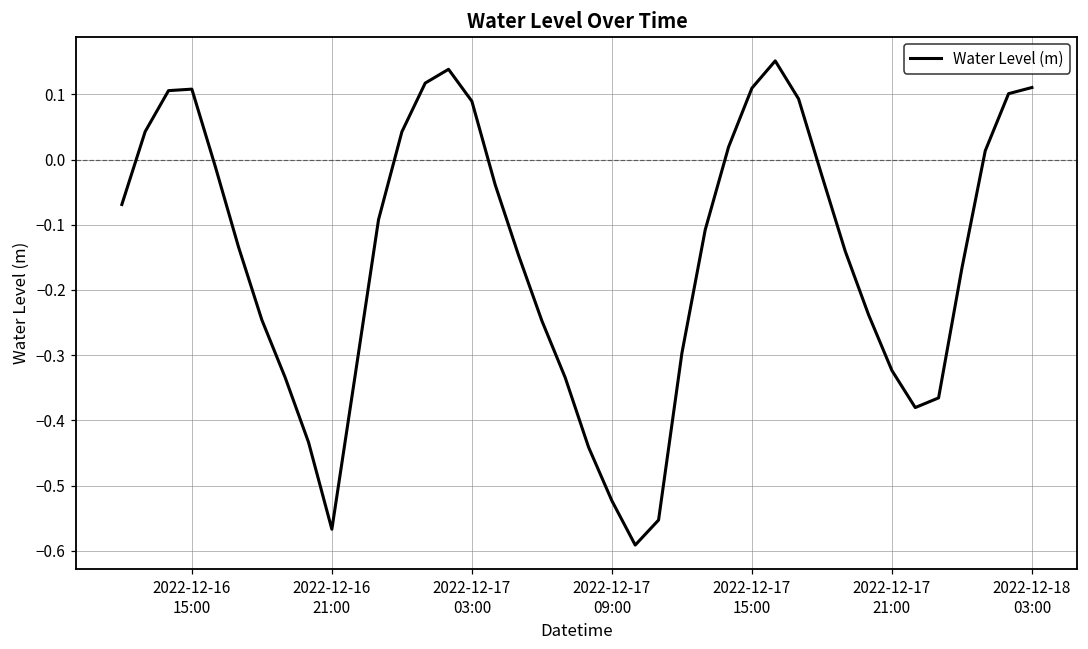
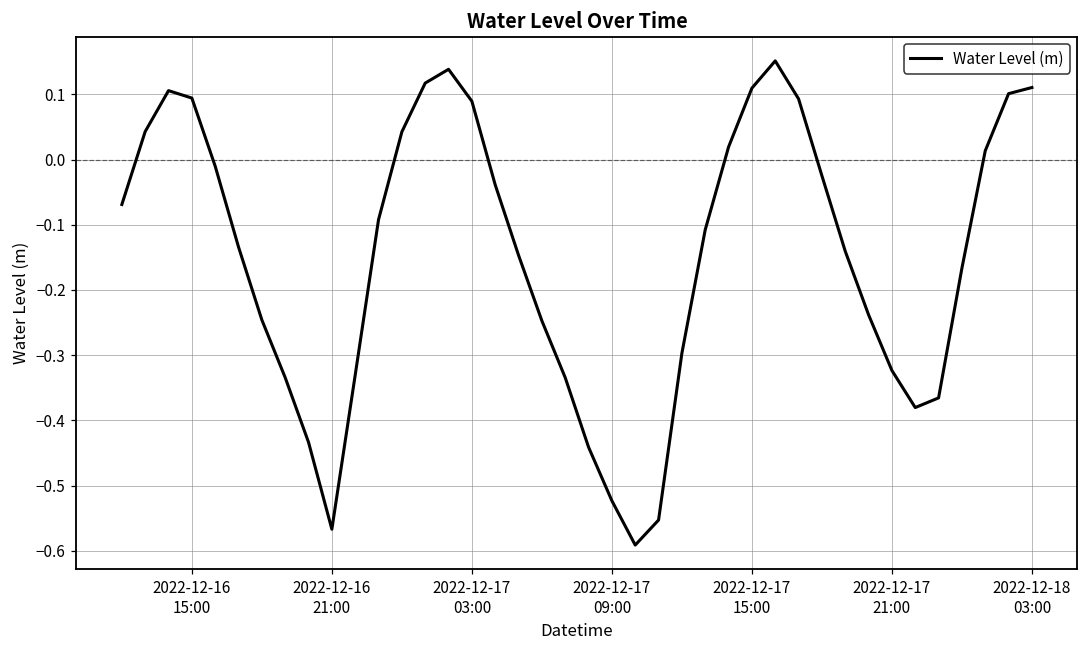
2022-12-16 15:00: 0.11 -> 0.09
